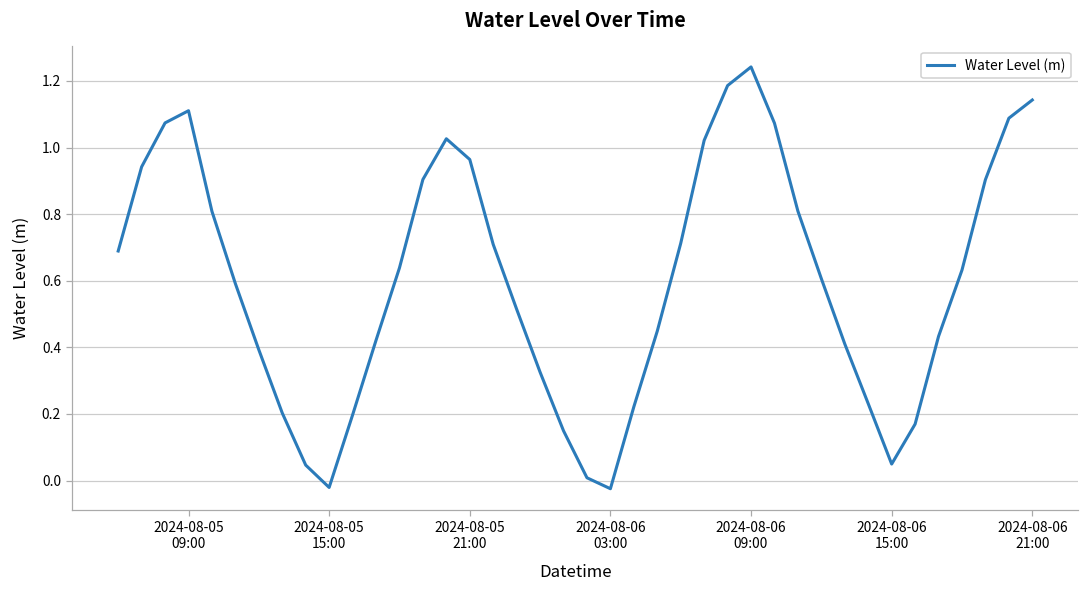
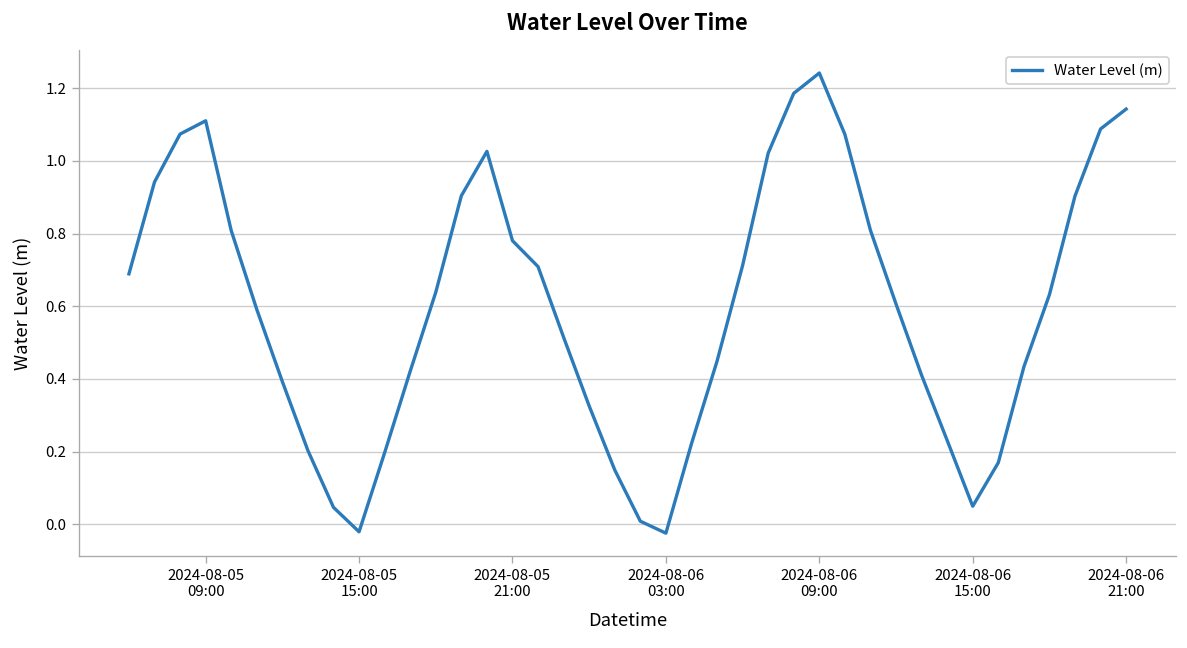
2024-08-05 21:00: 0.96 -> 0.78
